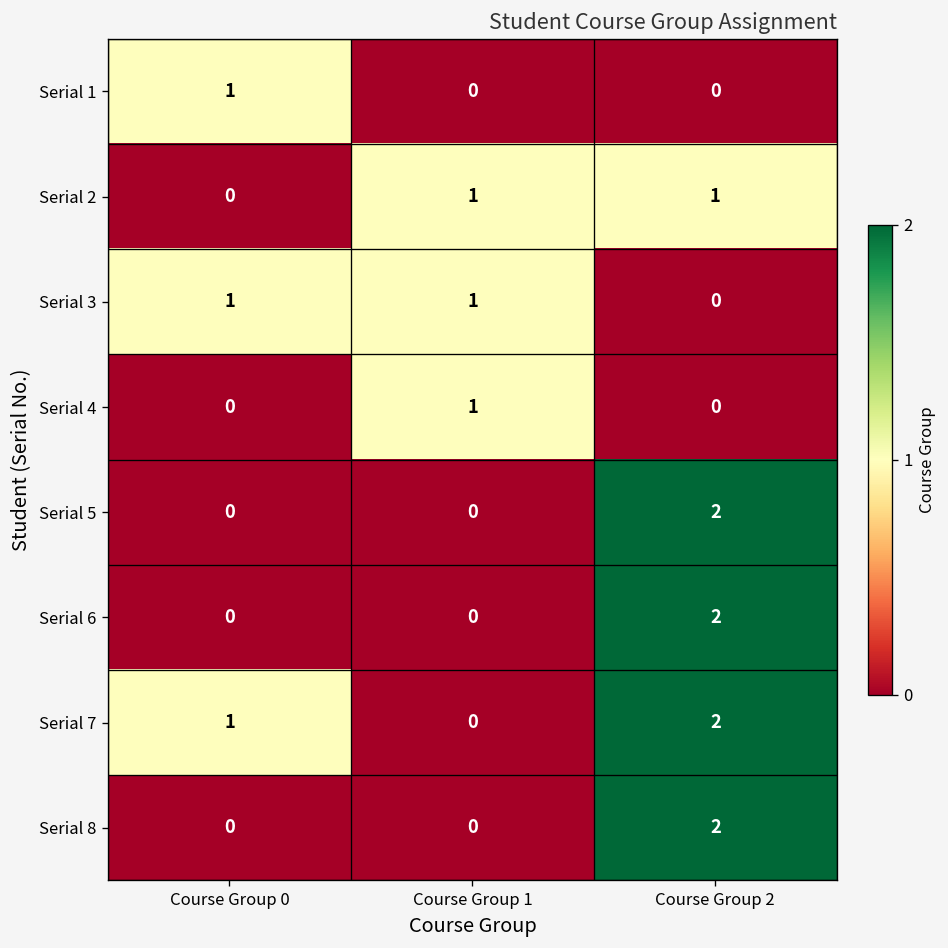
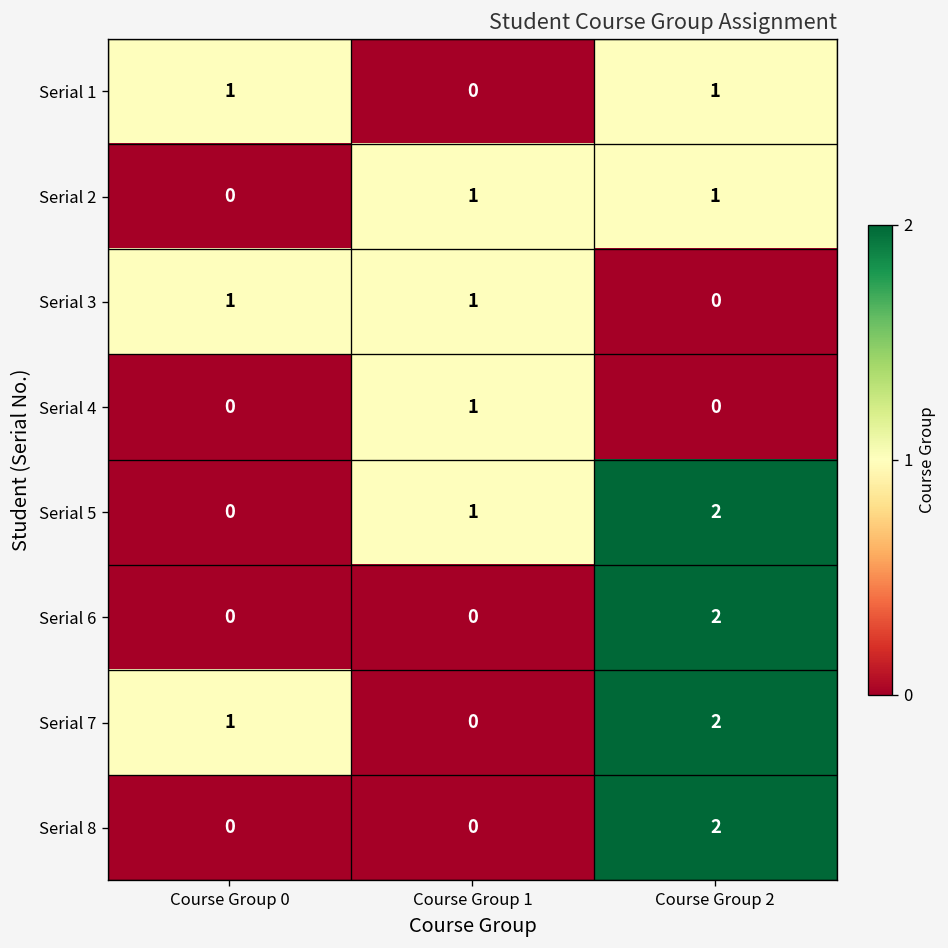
Serial 1, Course Group 2: 0 -> 1
Serial 5, Course Group 1: 0 -> 1
